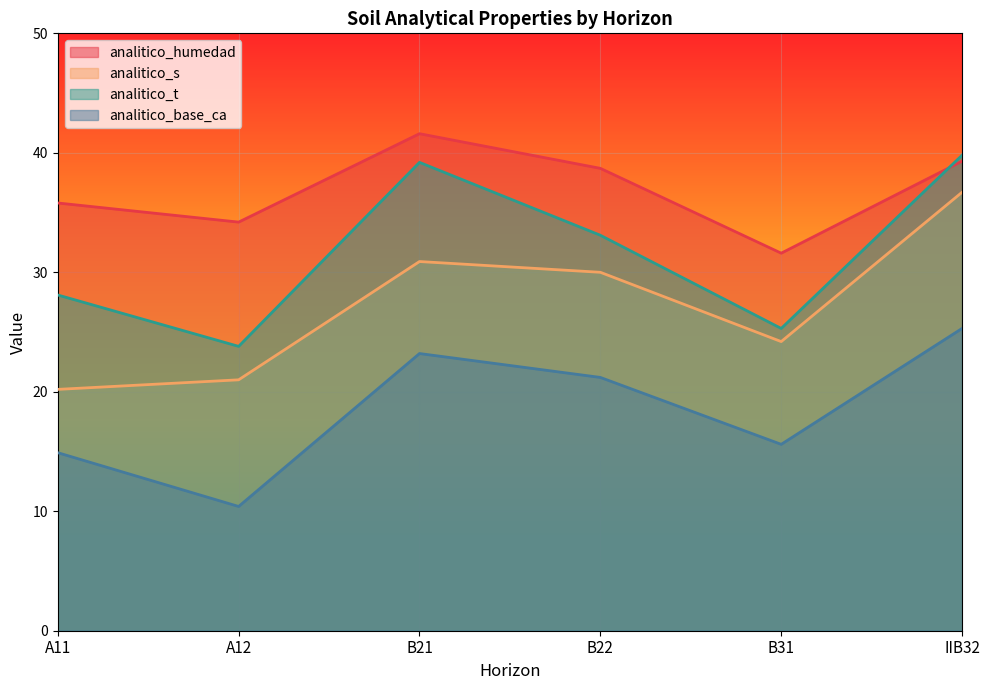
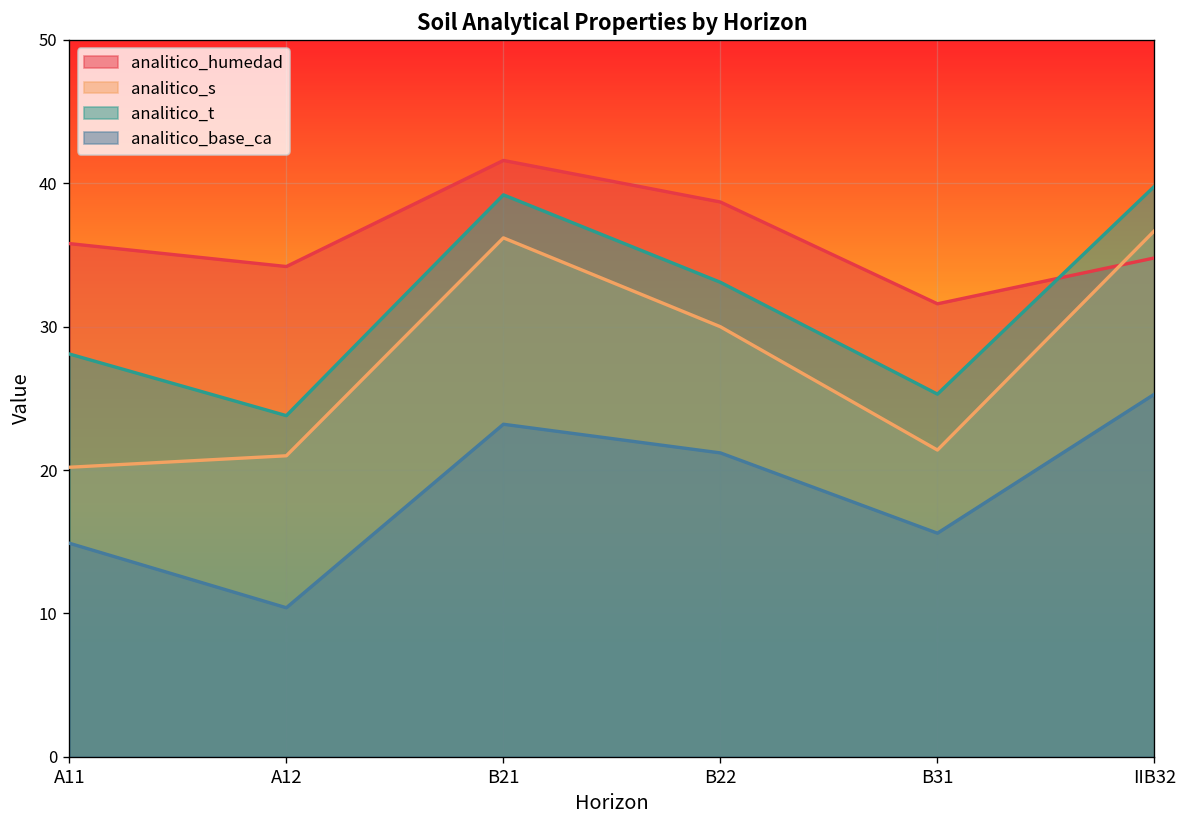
analitico_s, B21: 30.9 -> 36.2
analitico_s, B31: 24.2 -> 21.4
analitico_humedad, IIB32: 39.3 -> 34.8
